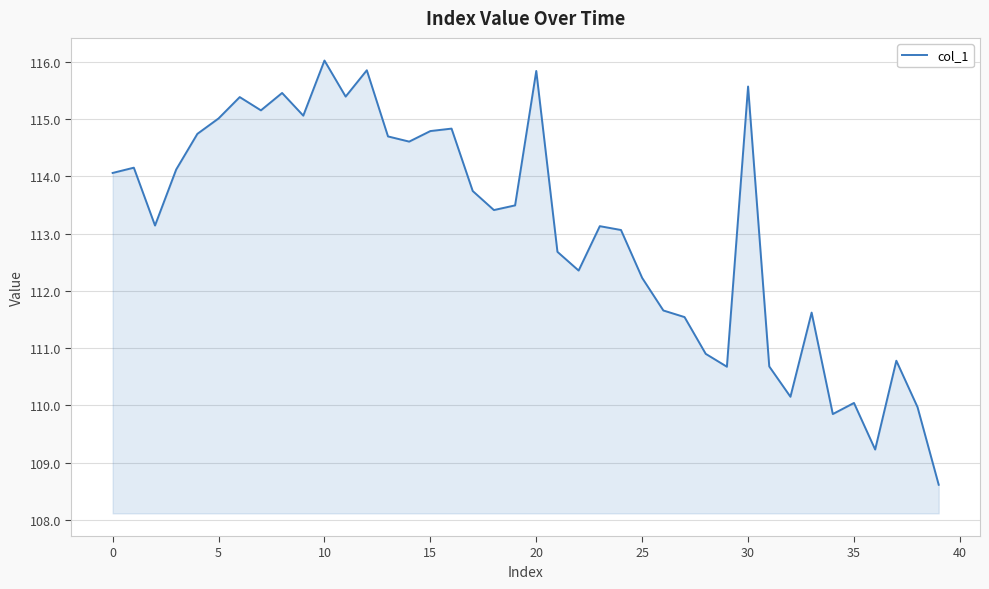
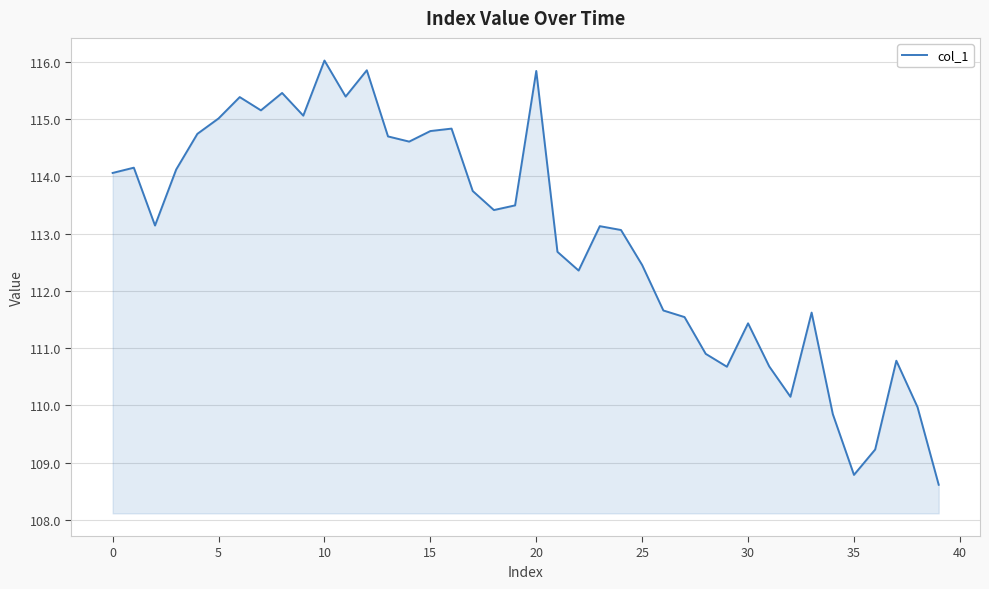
25: 112.2 -> 112.5
30: 115.6 -> 111.4
35: 110.0 -> 108.8
